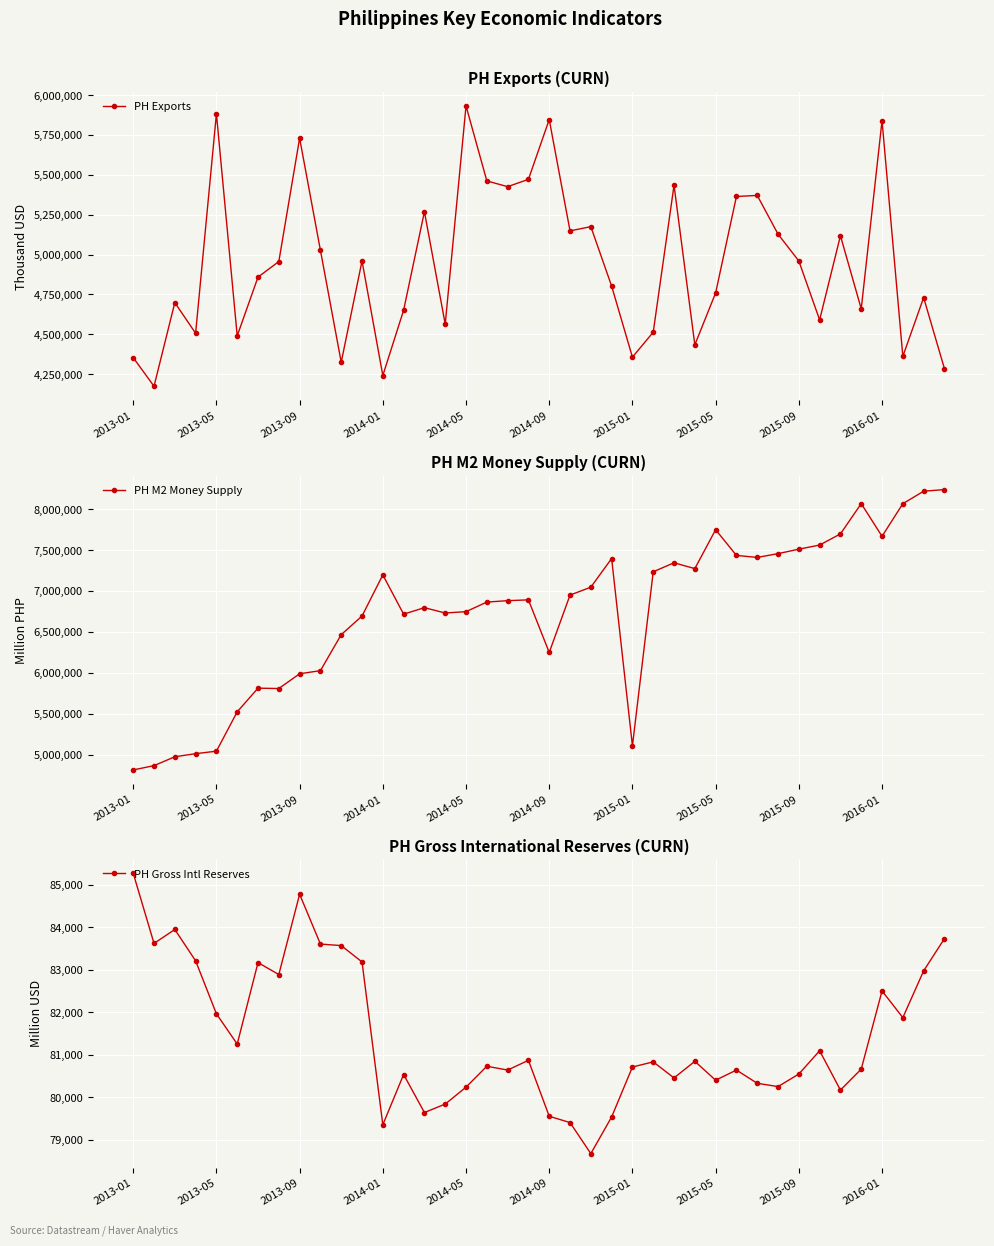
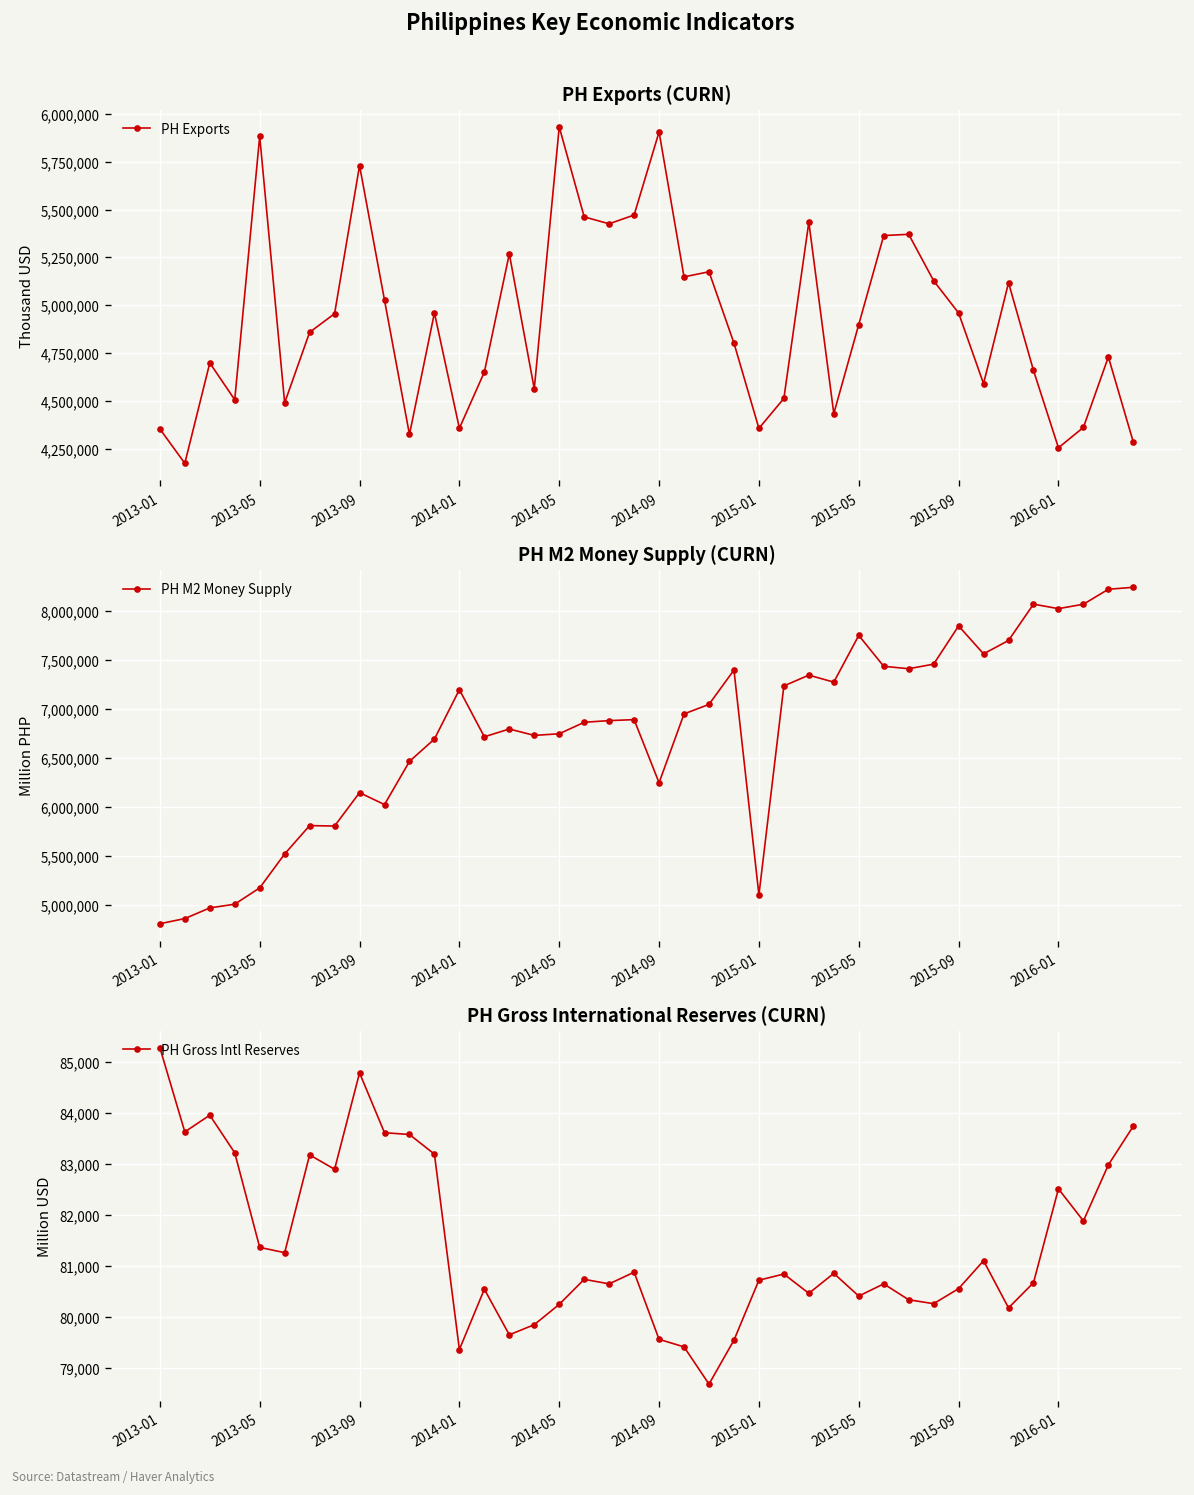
PH Exports (CURN), 2014-01: 4,240,000 -> 4,360,000
PH Exports (CURN), 2014-09: 5,850,000 -> 5,910,000
PH Exports (CURN), 2015-05: 4,760,000 -> 4,900,000
PH Exports (CURN), 2016-01: 5,840,000 -> 4,260,000
PH M2 Money Supply (CURN), 2013-05: 5,000,000 -> 5,200,000
PH M2 Money Supply (CURN), 2013-09: 6,000,000 -> 6,100,000
PH M2 Money Supply (CURN), 2015-09: 7,500,000 -> 7,800,000
PH M2 Money Supply (CURN), 2016-01: 7,700,000 -> 8,000,000
PH Gross International Reserves (CURN), 2013-05: 82,000 -> 81,400
